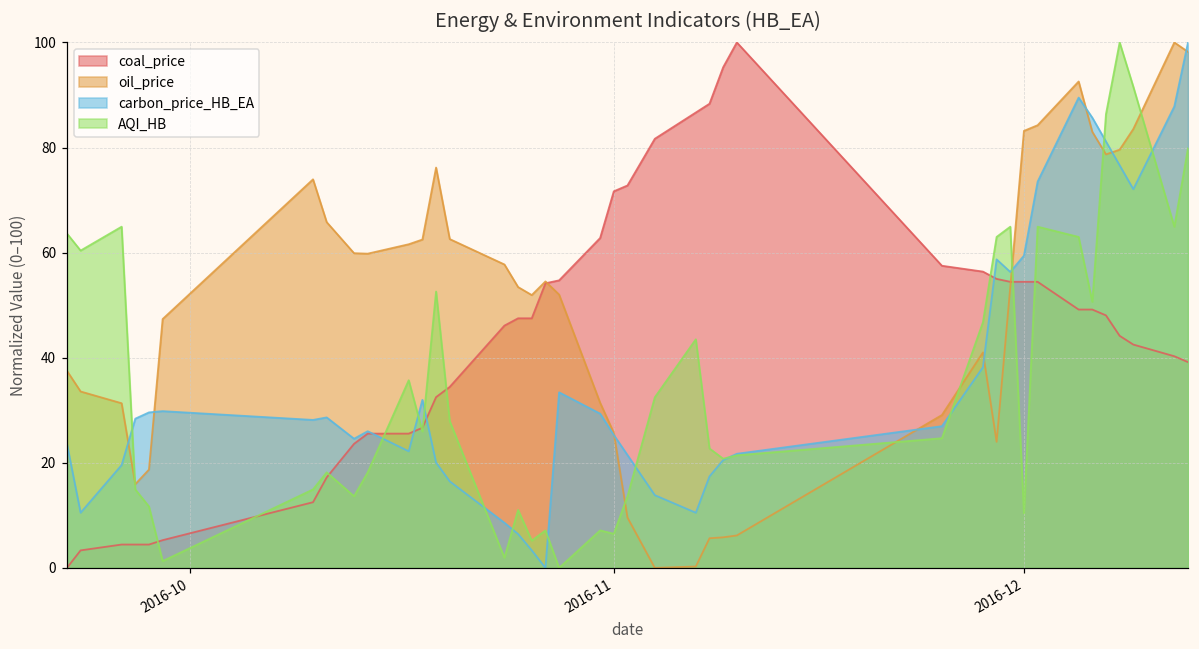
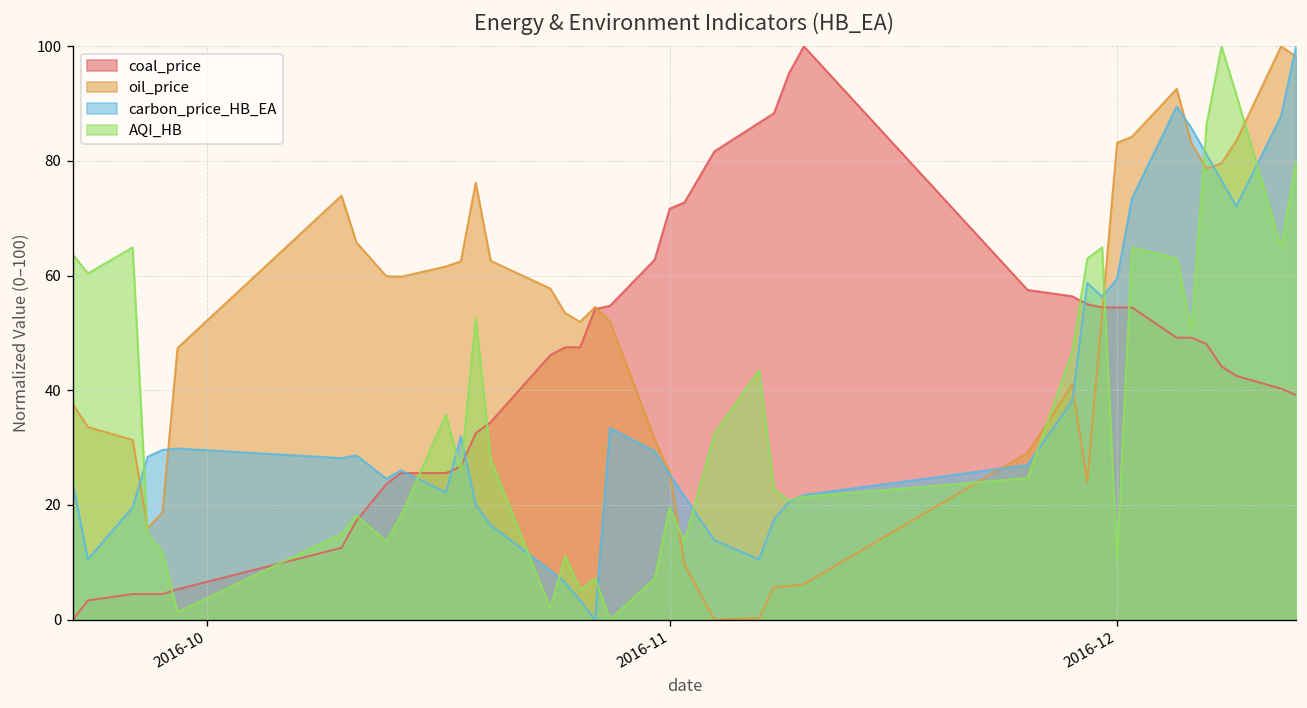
AQI_HB, 2016-11: 6 -> 19
